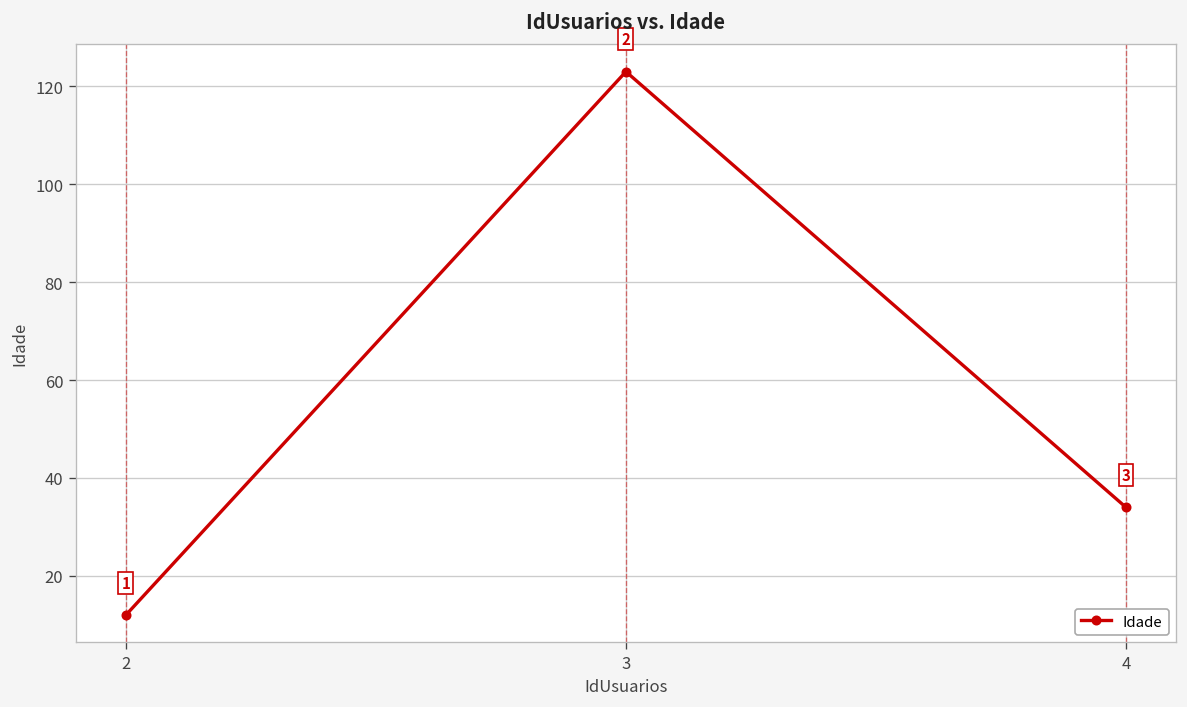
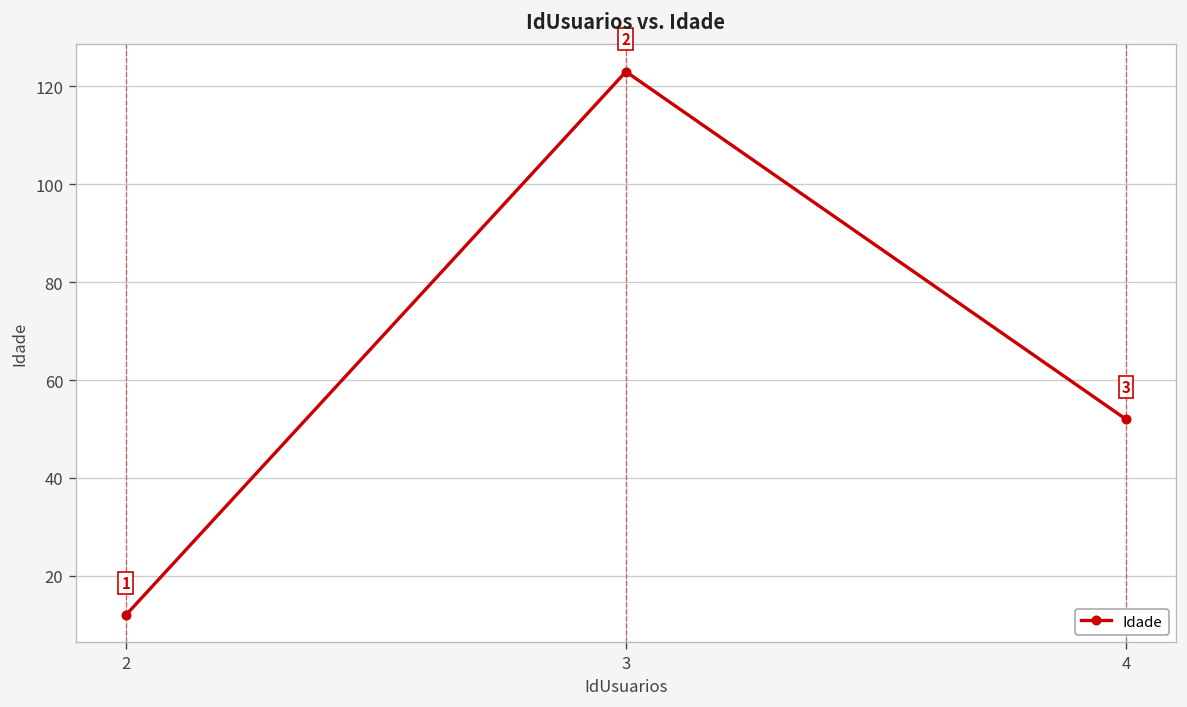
4: 34 -> 52
